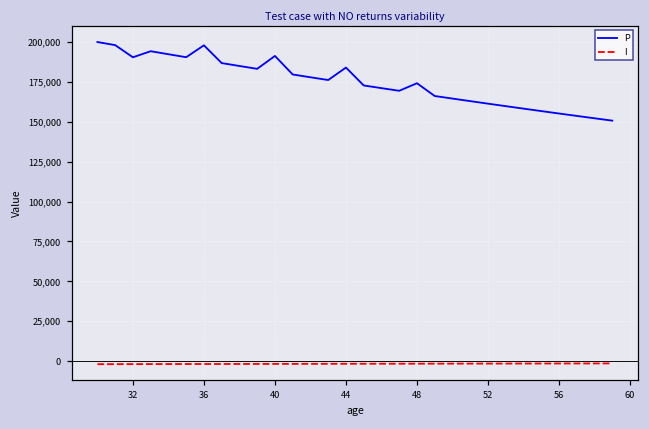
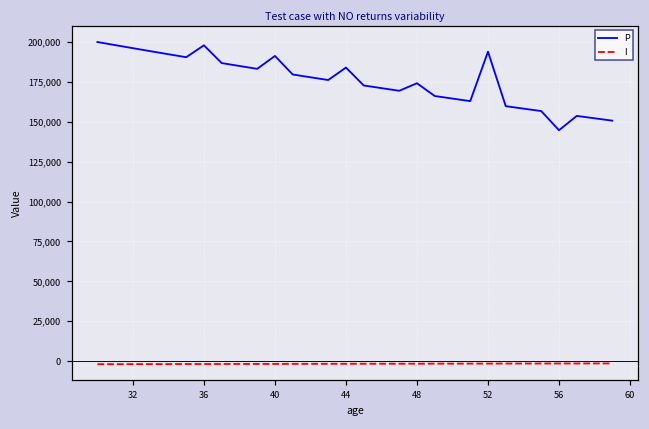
P, 32: 190,000 -> 196,000
P, 52: 161,000 -> 194,000
P, 56: 155,000 -> 145,000
